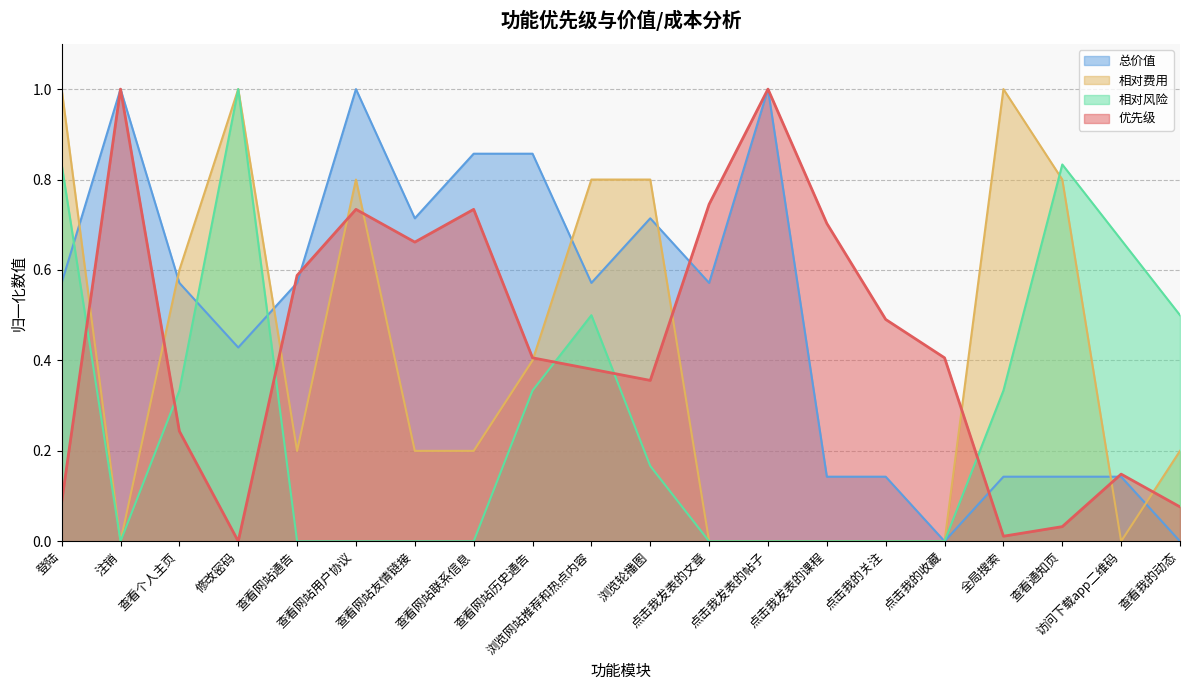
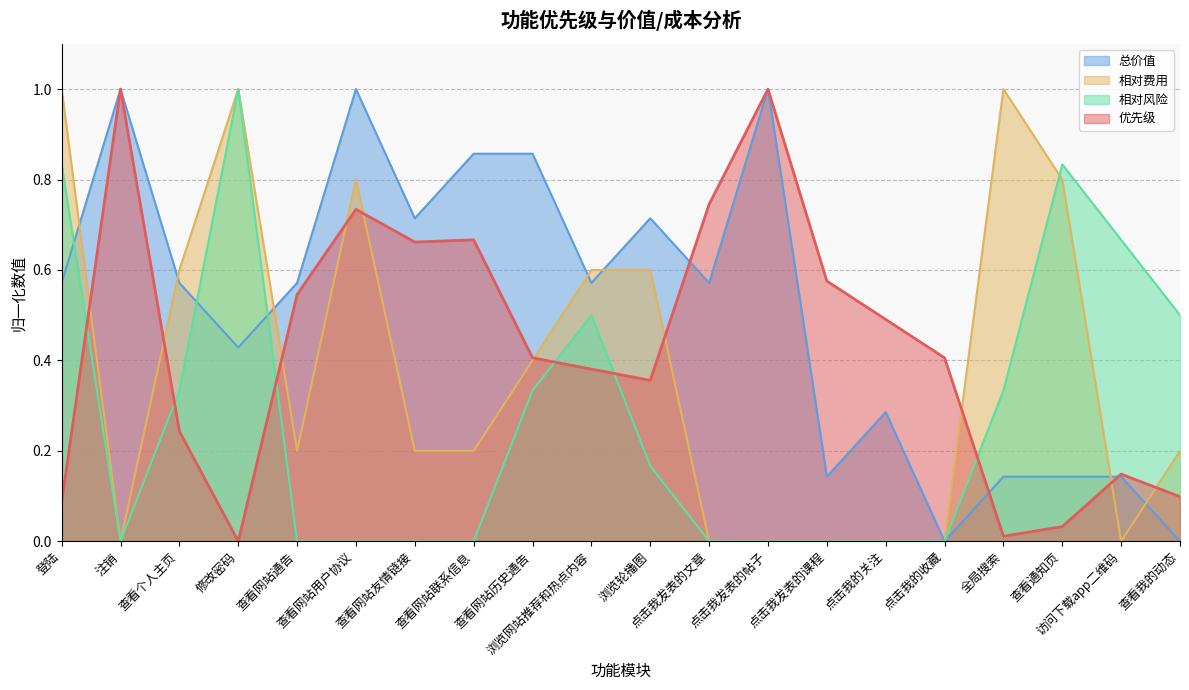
优先级, 查看网站通告: 0.59 -> 0.55
优先级, 查看网站联系信息: 0.73 -> 0.67
相对费用, 浏览网站推荐和热点内容: 0.80 -> 0.60
相对费用, 浏览轮播图: 0.80 -> 0.60
优先级, 点击我发表的课程: 0.70 -> 0.58
总价值, 点击我的关注: 0.14 -> 0.29
优先级, 查看我的动态: 0.08 -> 0.10
